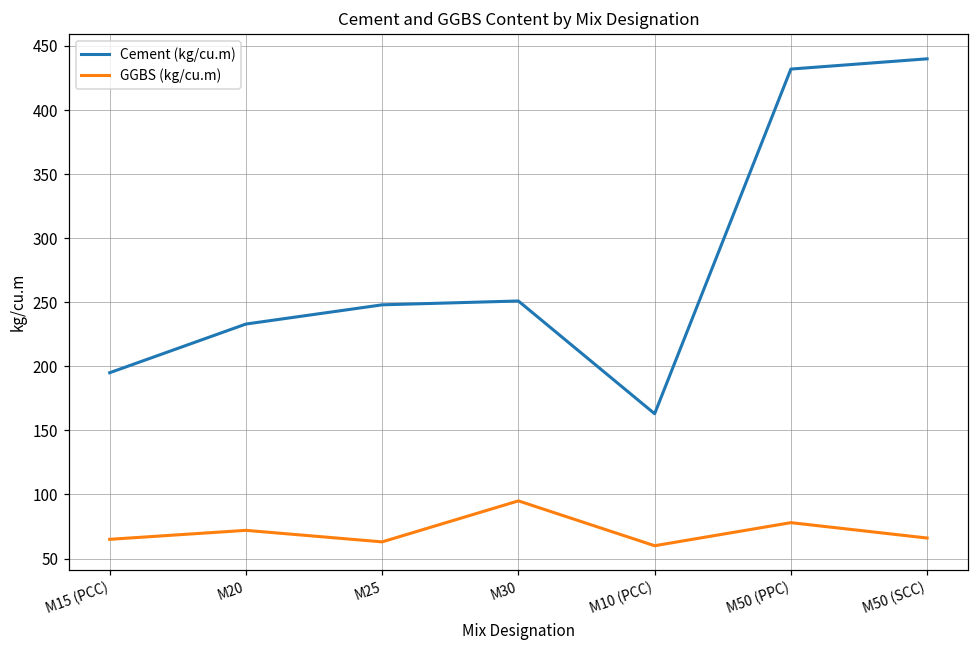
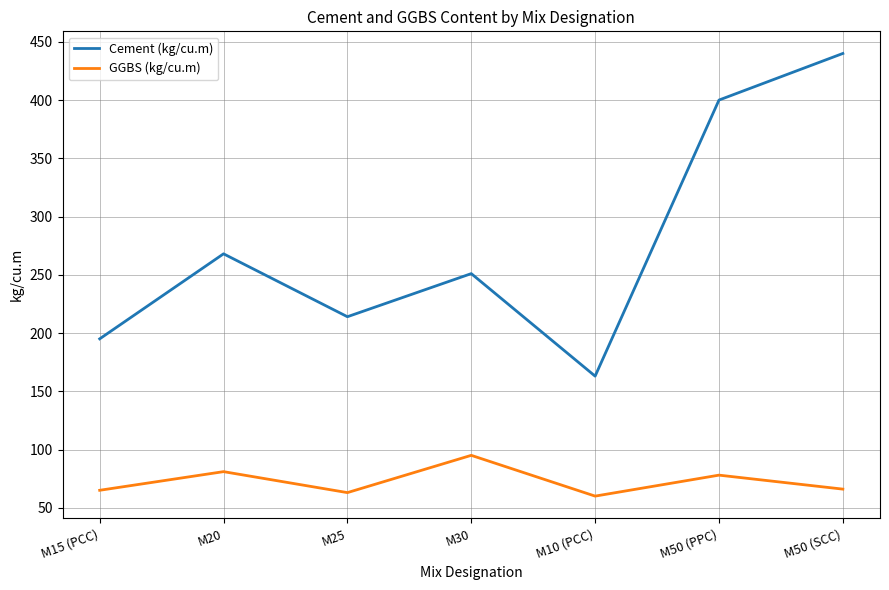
Cement (kg/cu.m), M20: 233 -> 268
GGBS (kg/cu.m), M20: 72 -> 81
Cement (kg/cu.m), M25: 248 -> 214
Cement (kg/cu.m), M50 (PPC): 432 -> 400
